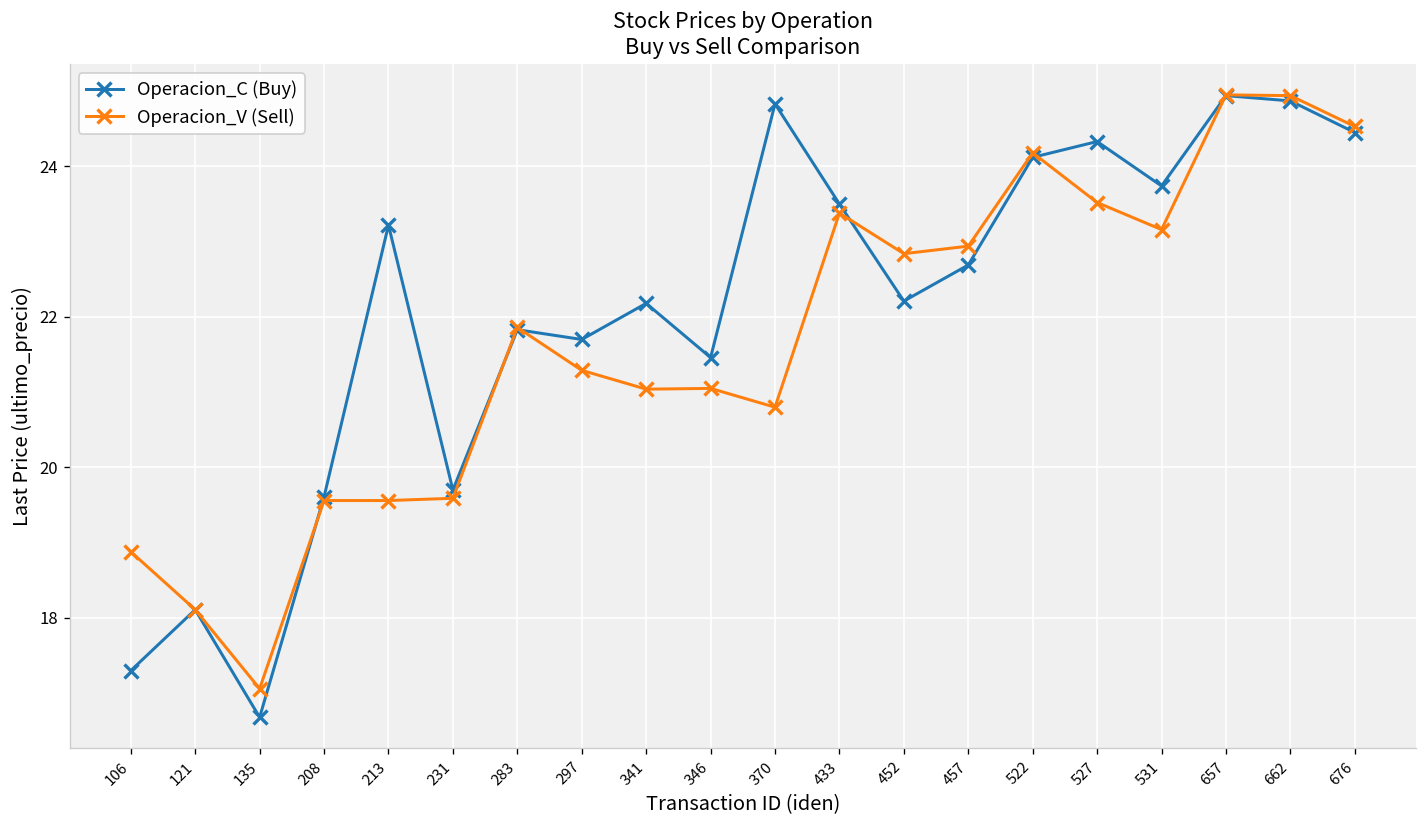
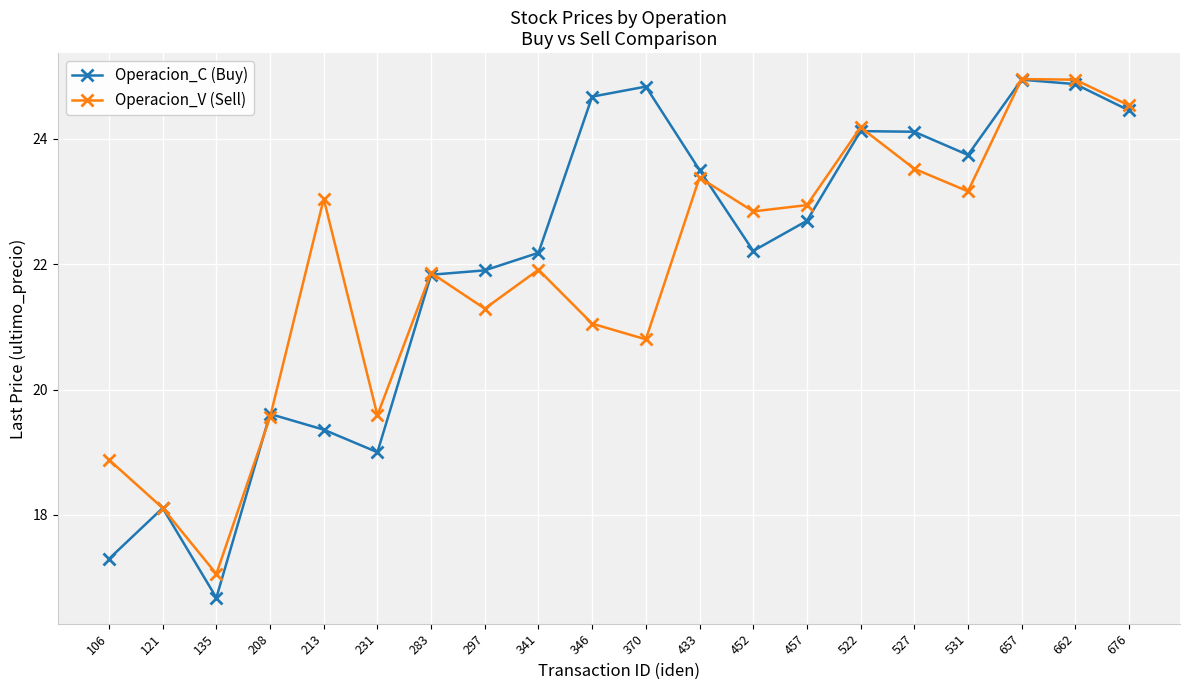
Operacion_C (Buy), 213: 23.2 -> 19.4
Operacion_V (Sell), 213: 19.6 -> 23.0
Operacion_C (Buy), 231: 19.7 -> 19.0
Operacion_C (Buy), 297: 21.7 -> 21.9
Operacion_V (Sell), 341: 21.0 -> 21.9
Operacion_C (Buy), 346: 21.5 -> 24.7
Operacion_C (Buy), 527: 24.3 -> 24.1
